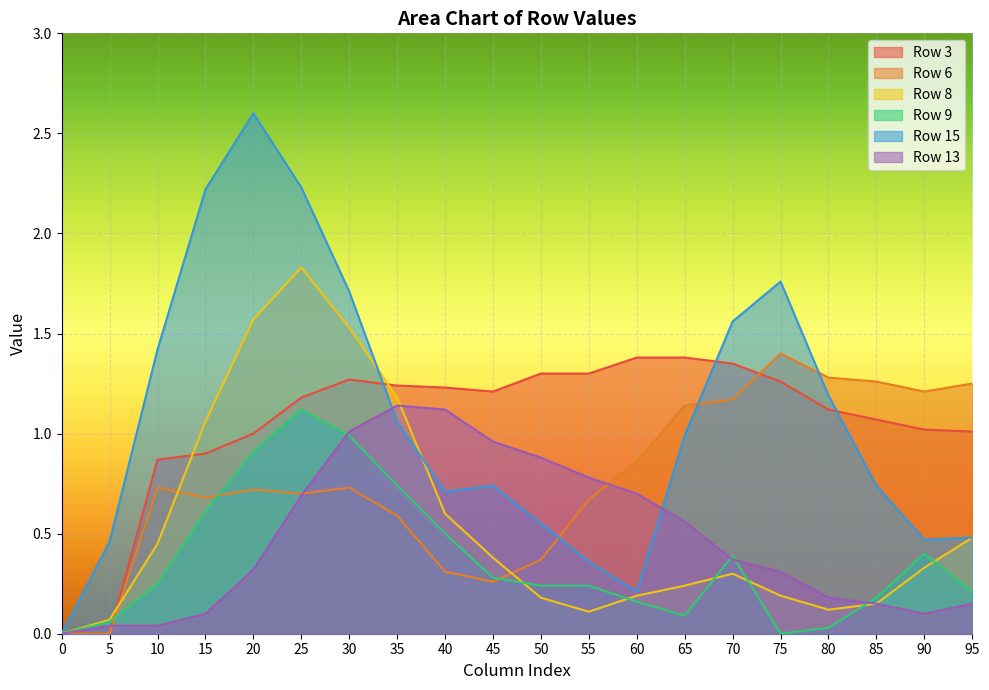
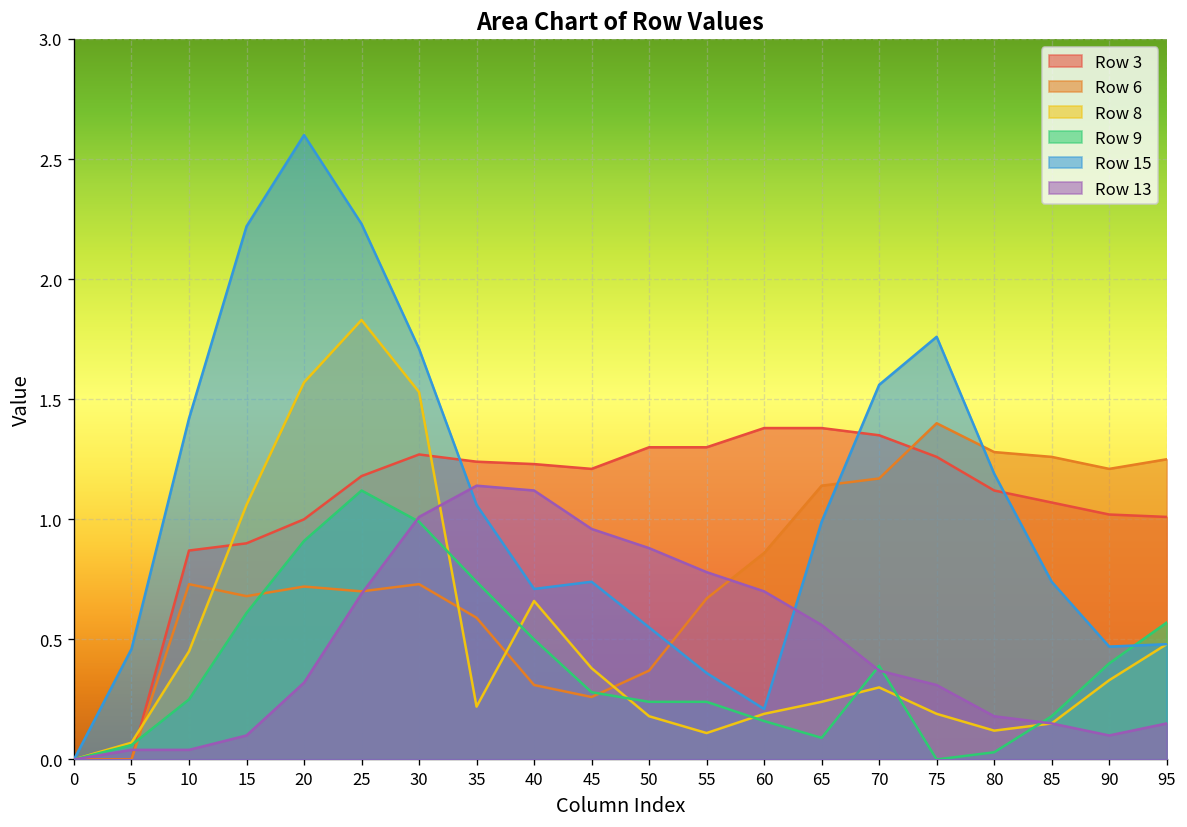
Row 8, 35: 1.18 -> 0.22
Row 8, 40: 0.60 -> 0.66
Row 9, 95: 0.21 -> 0.57
